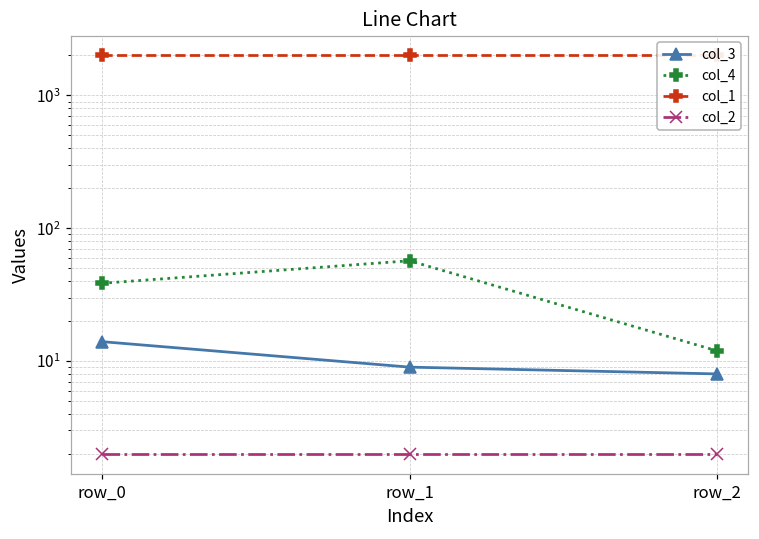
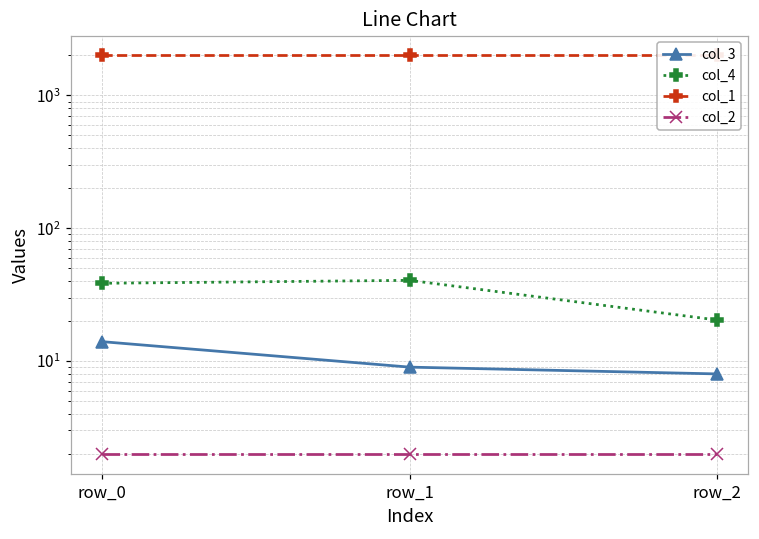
col_4, row_1: 60 -> 41
col_4, row_2: 12 -> 20
